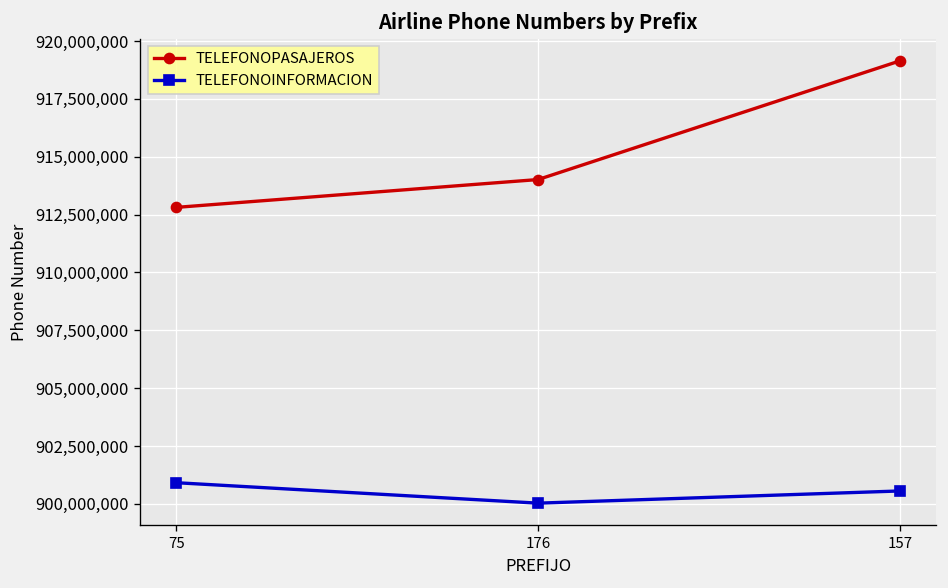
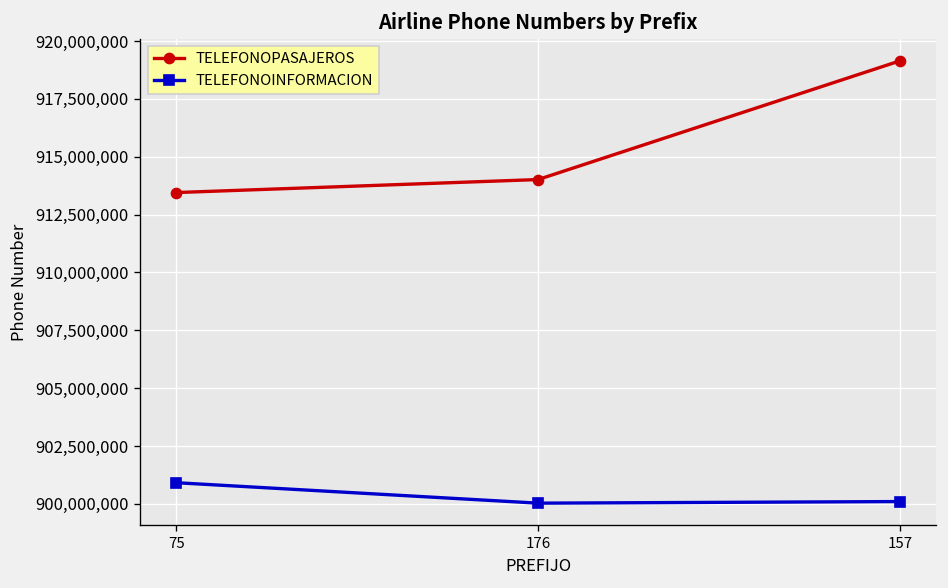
TELEFONOPASAJEROS, 75: 912,800,000 -> 913,500,000
TELEFONOINFORMACION, 157: 900,600,000 -> 900,100,000
